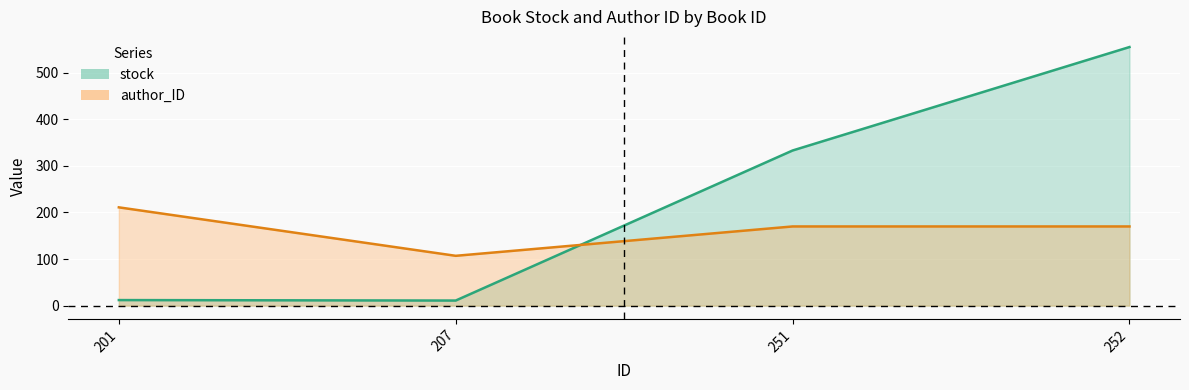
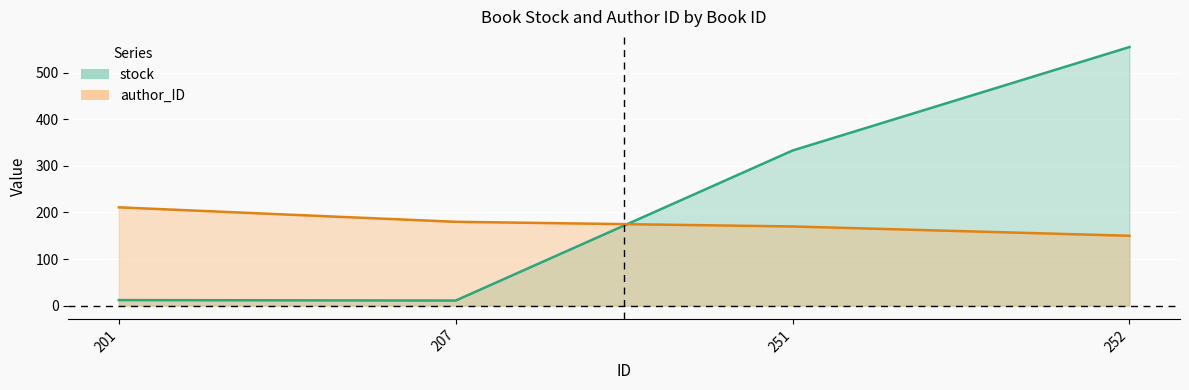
author_ID, 207: 110 -> 180
author_ID, 252: 170 -> 150
